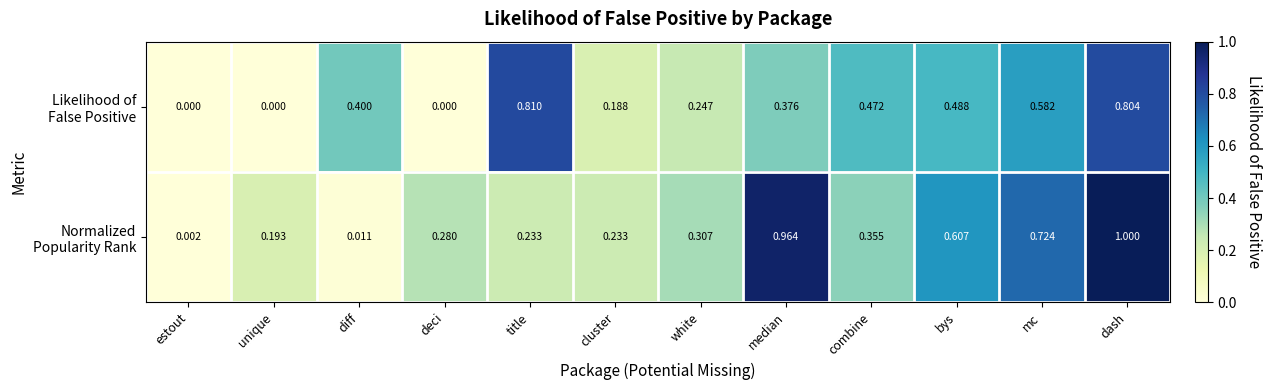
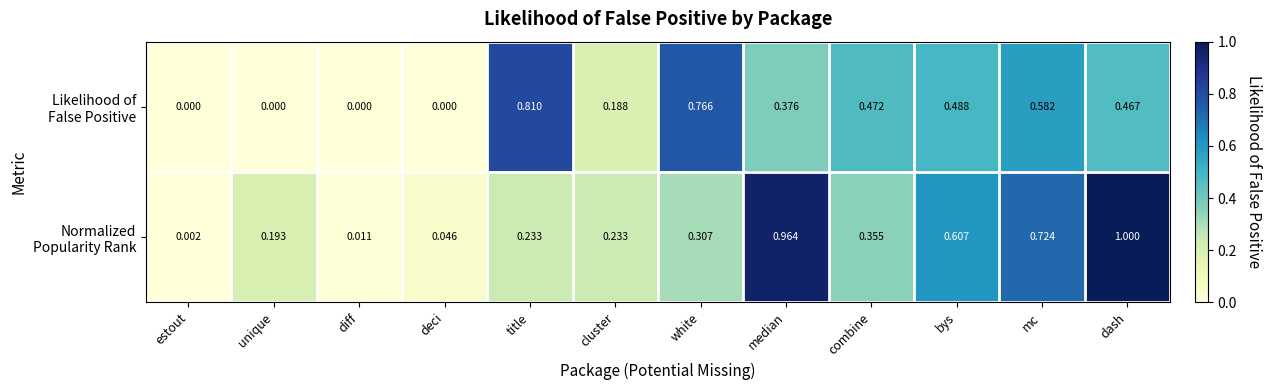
Likelihood of False Positive, diff: 0.400 -> 0.000
Likelihood of False Positive, white: 0.247 -> 0.766
Likelihood of False Positive, dash: 0.804 -> 0.467
Normalized Popularity Rank, deci: 0.280 -> 0.046
